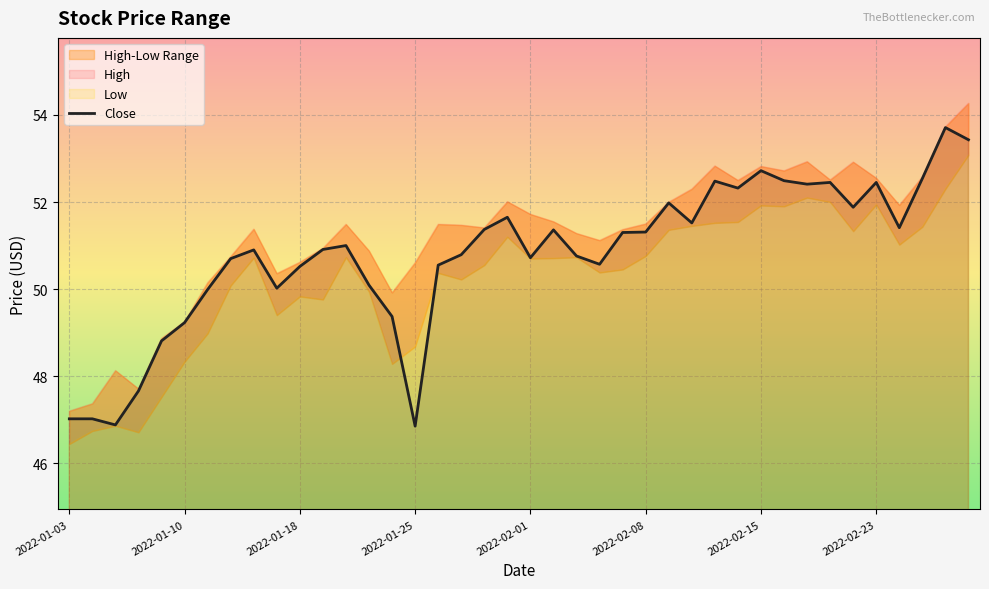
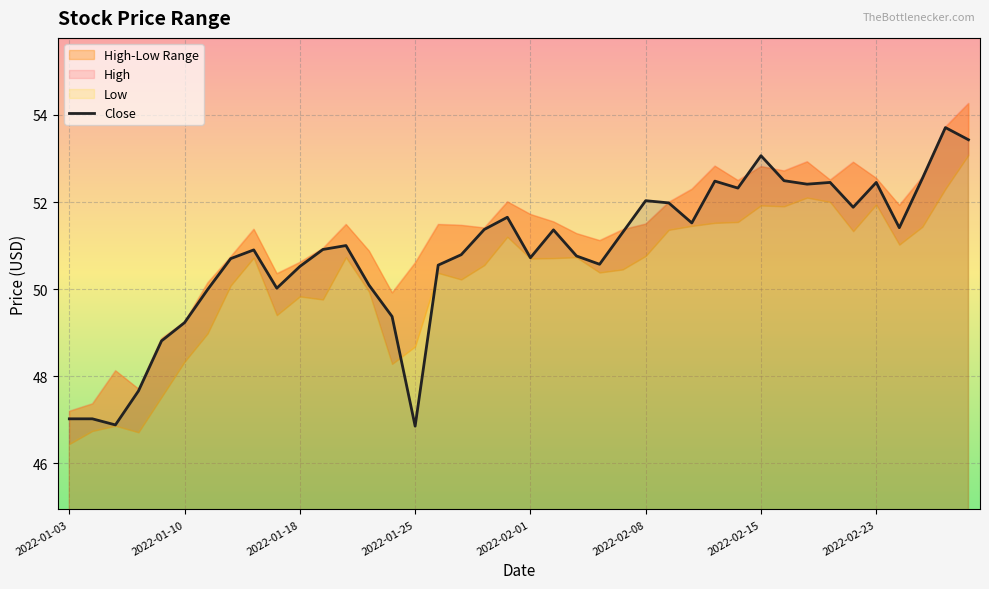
Close, 2022-02-08: 51.3 -> 52.0
Close, 2022-02-15: 52.7 -> 53.1
